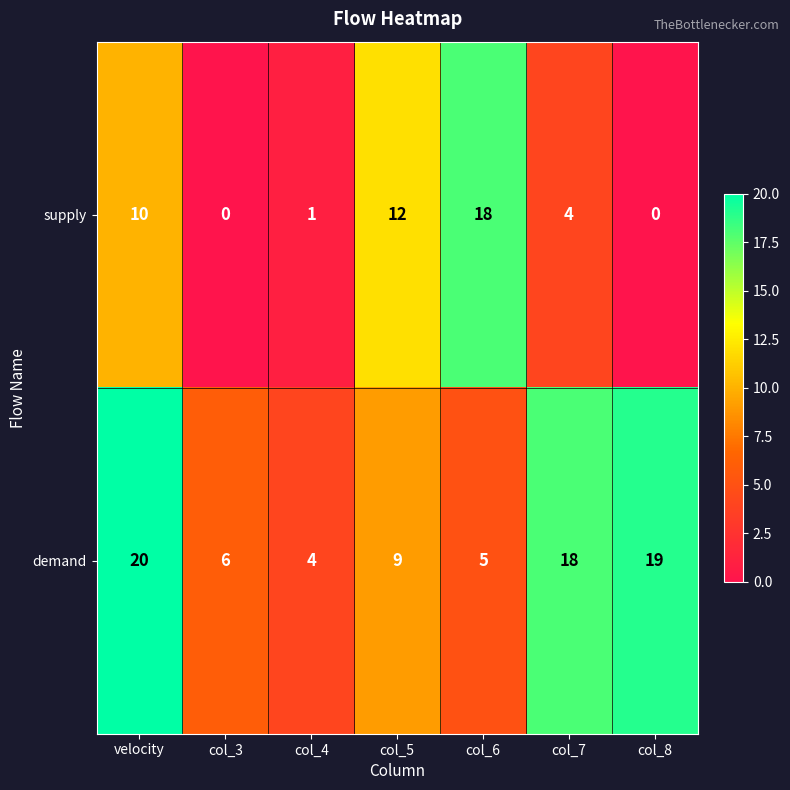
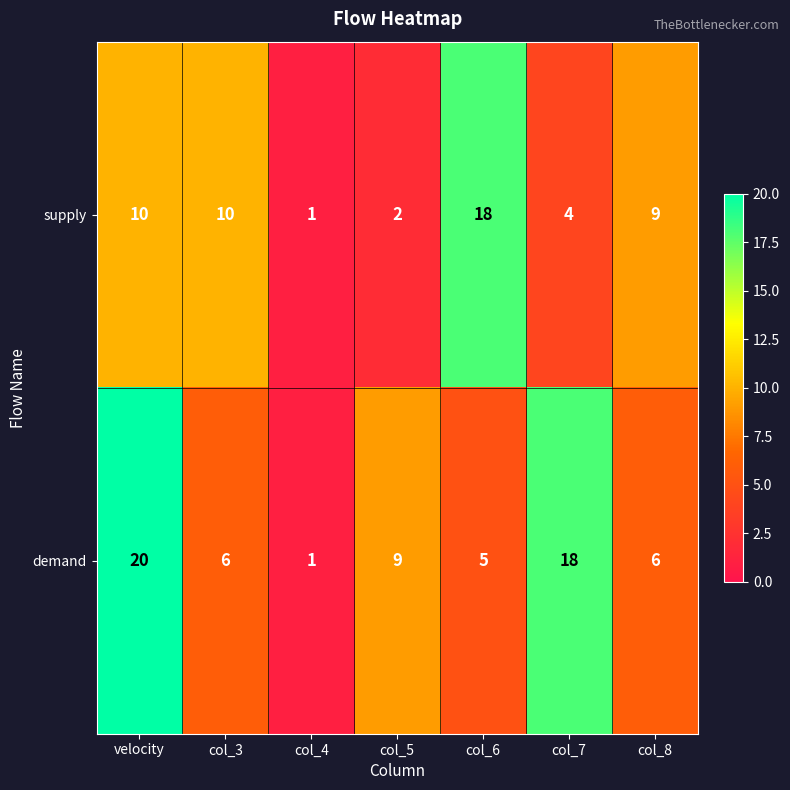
supply, col_3: 0 -> 10
supply, col_5: 12 -> 2
supply, col_8: 0 -> 9
demand, col_4: 4 -> 1
demand, col_8: 19 -> 6
